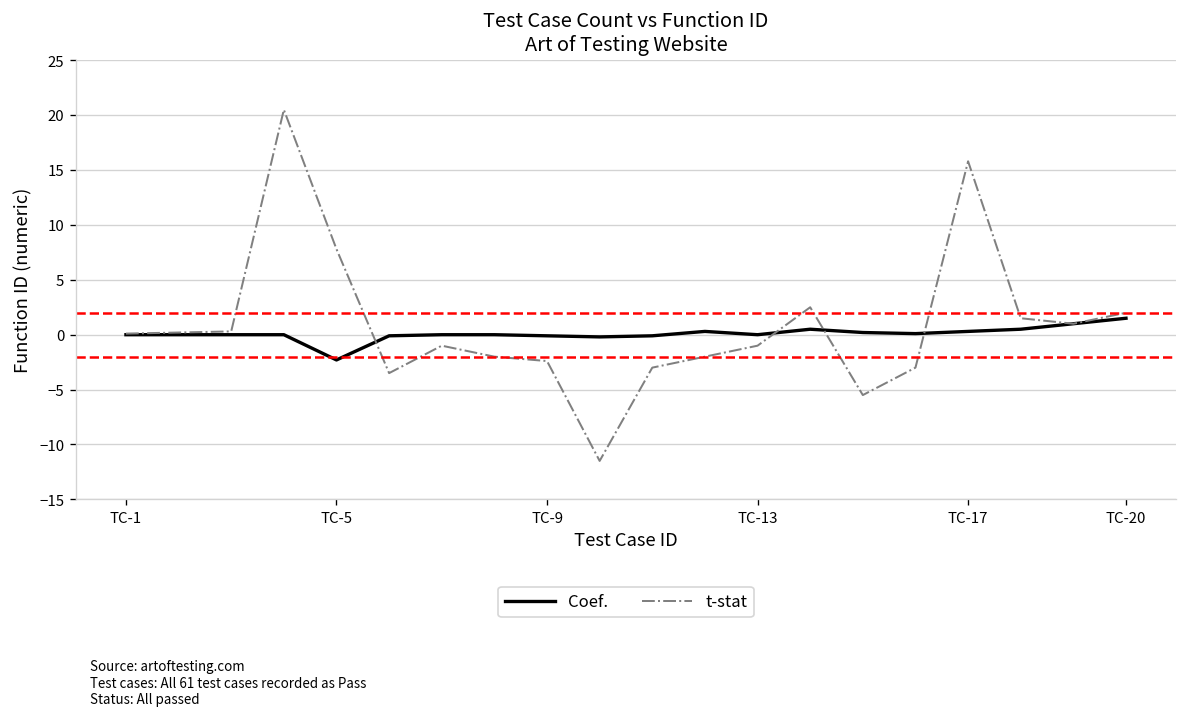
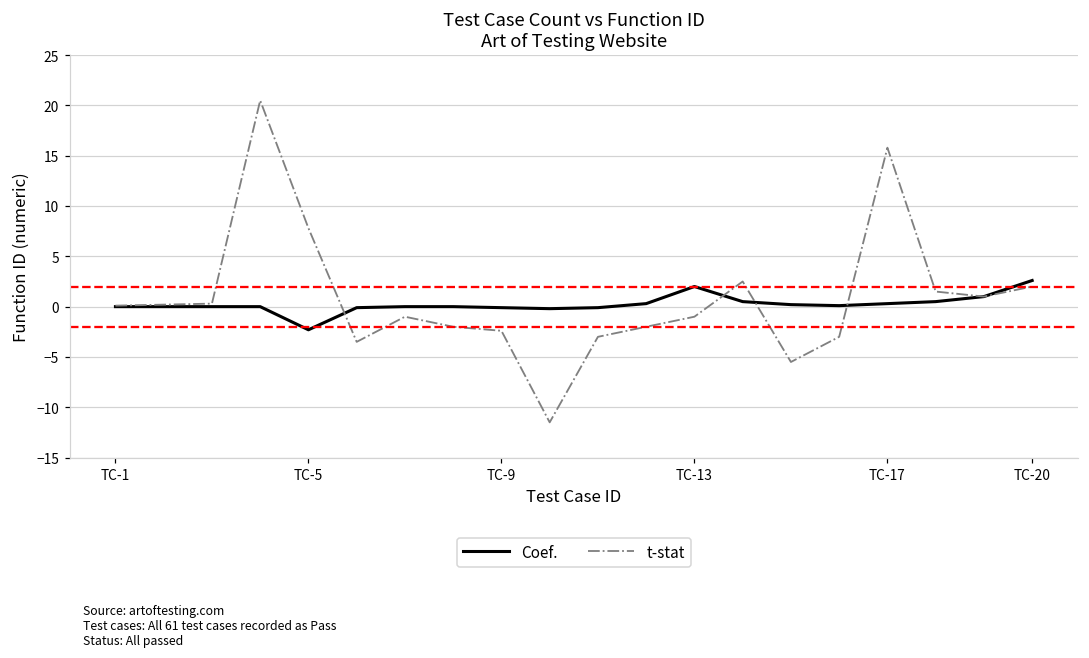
Coef., TC-13: 0 -> 2
Coef., TC-20: 2 -> 3
